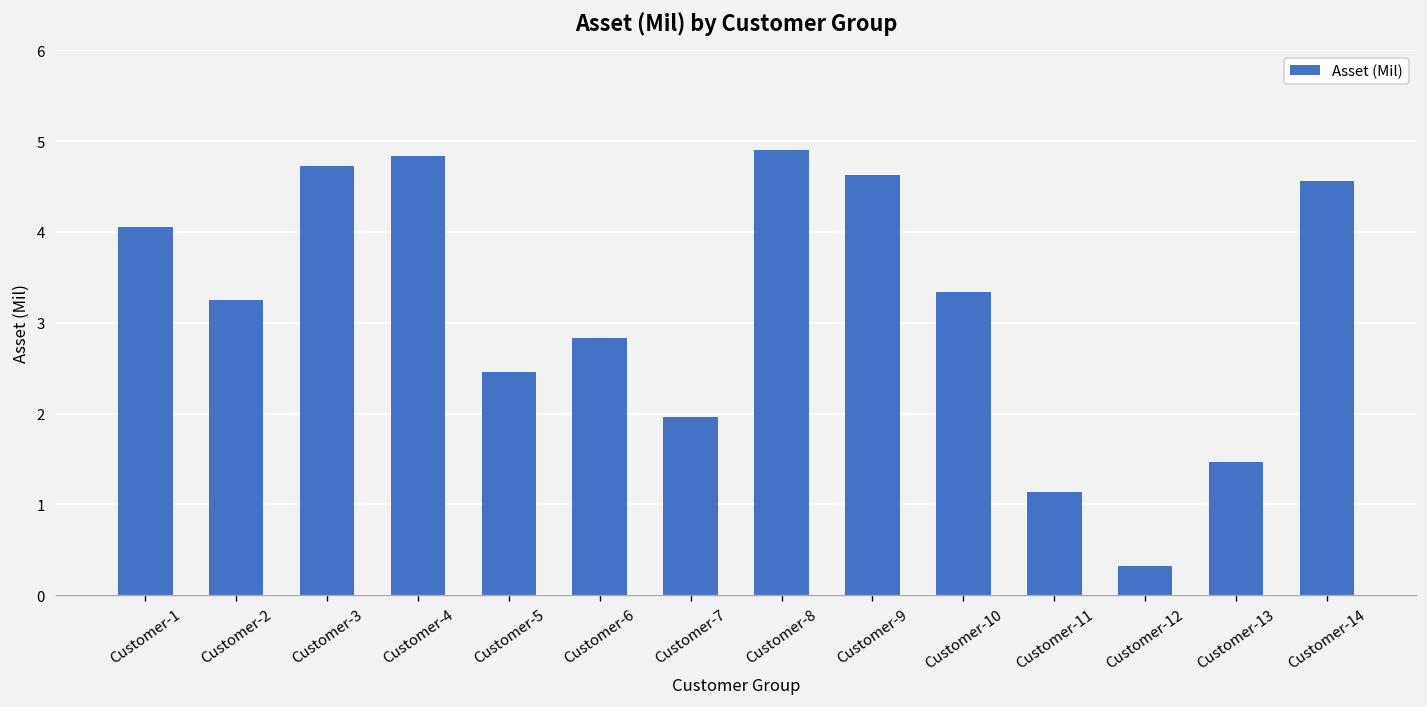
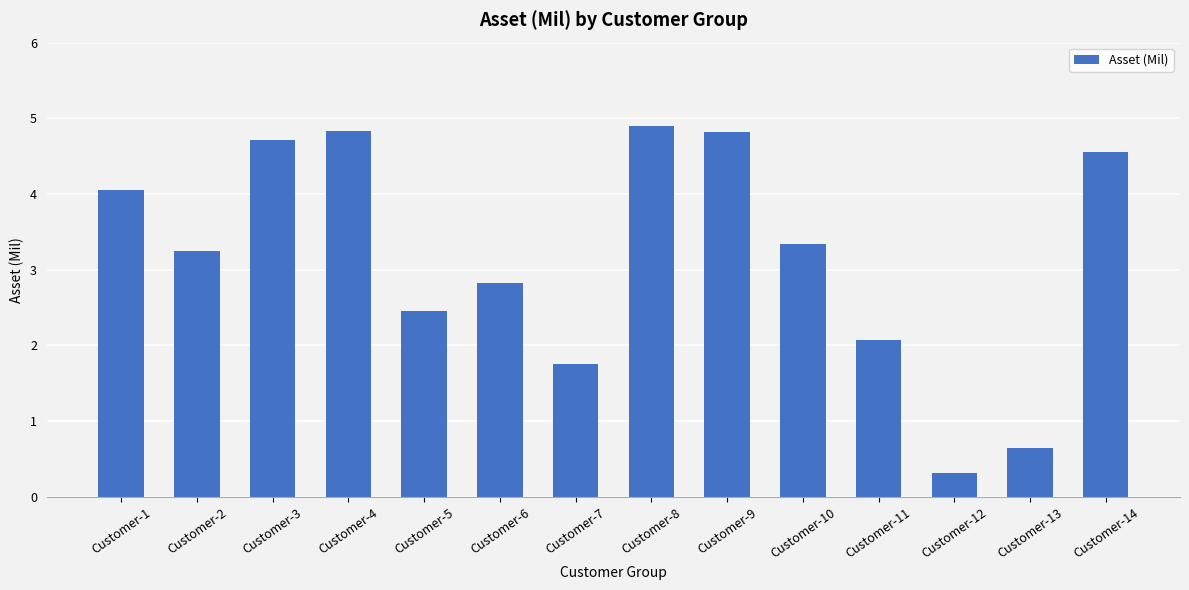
Customer-7: 2.0 -> 1.8
Customer-9: 4.6 -> 4.8
Customer-11: 1.1 -> 2.1
Customer-13: 1.5 -> 0.7
